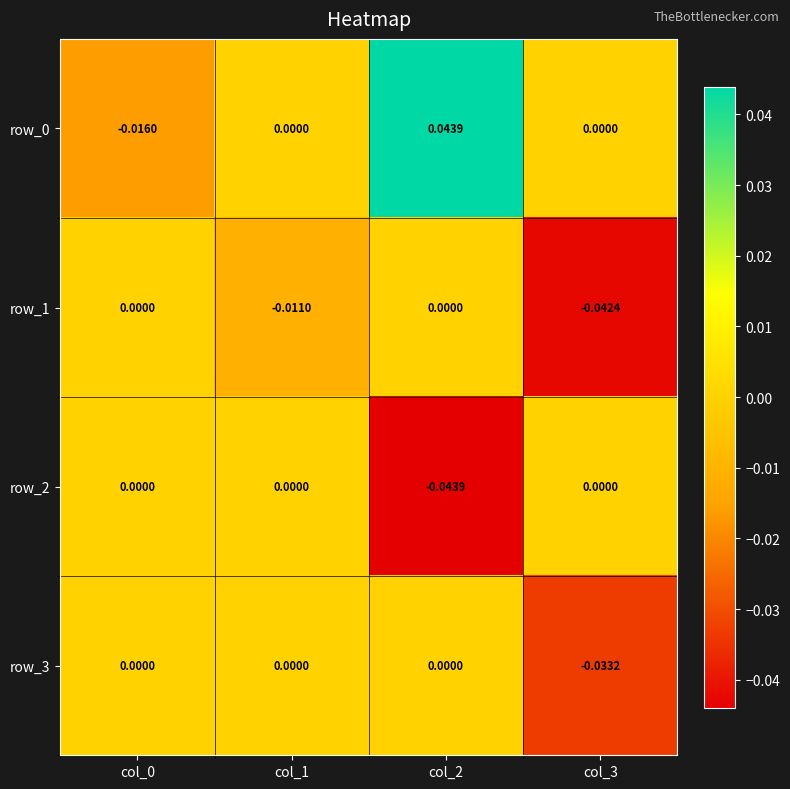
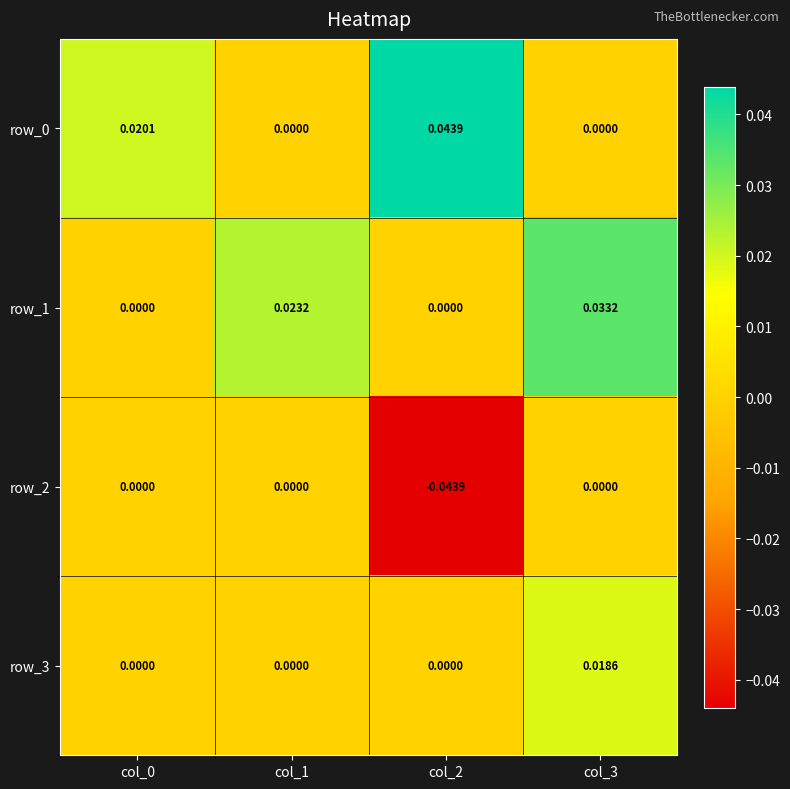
row_0, col_0: -0.0160 -> 0.0201
row_1, col_1: -0.0110 -> 0.0232
row_1, col_3: -0.0424 -> 0.0332
row_3, col_3: -0.0332 -> 0.0186
